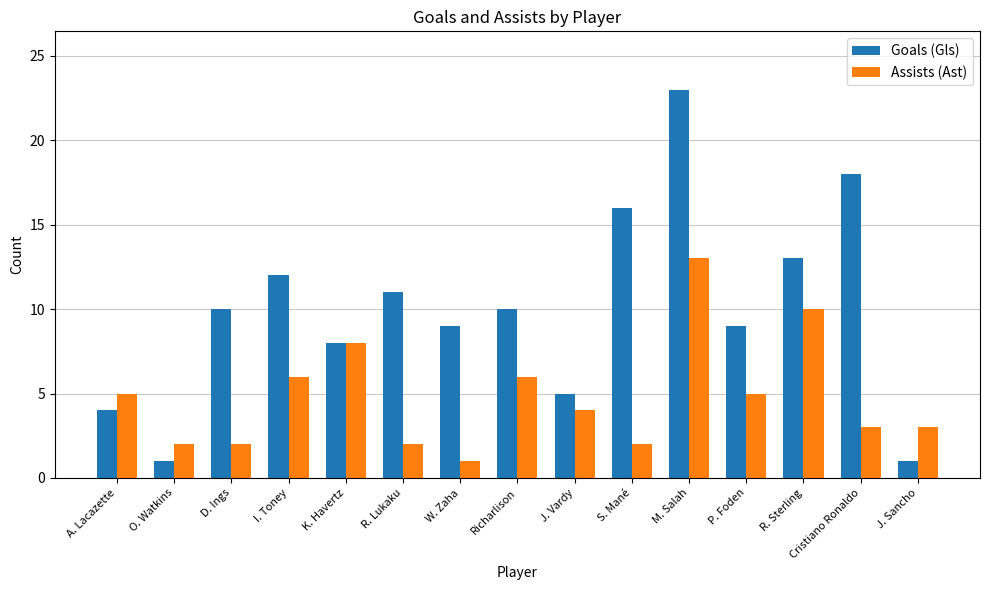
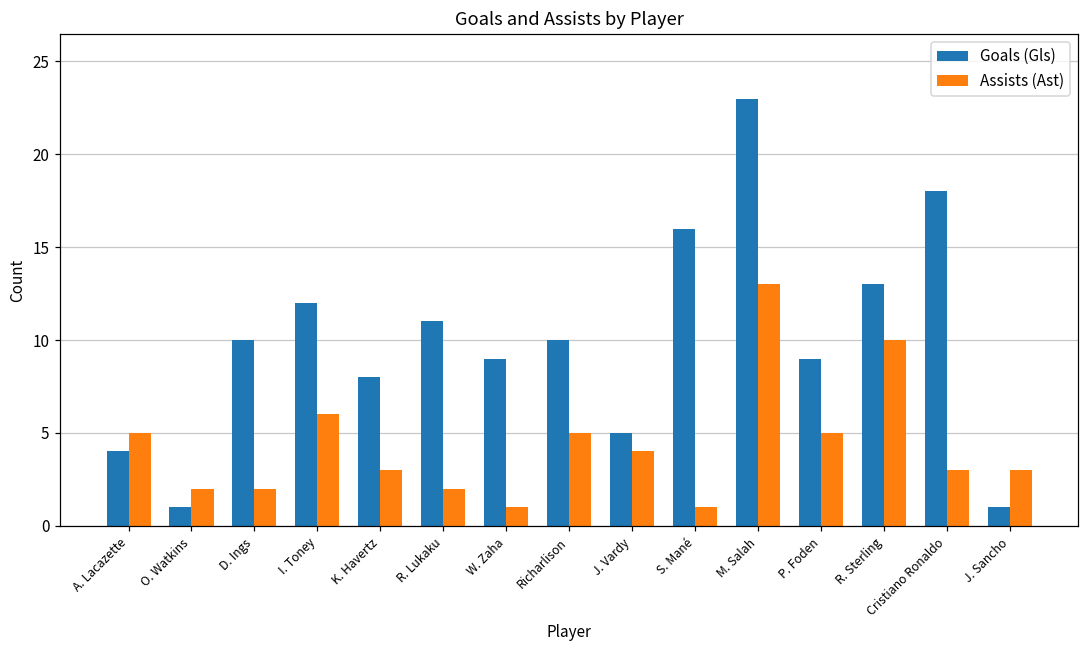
Assists (Ast), K. Havertz: 8 -> 3
Assists (Ast), Richarlison: 6 -> 5
Assists (Ast), S. Mané: 2 -> 1
